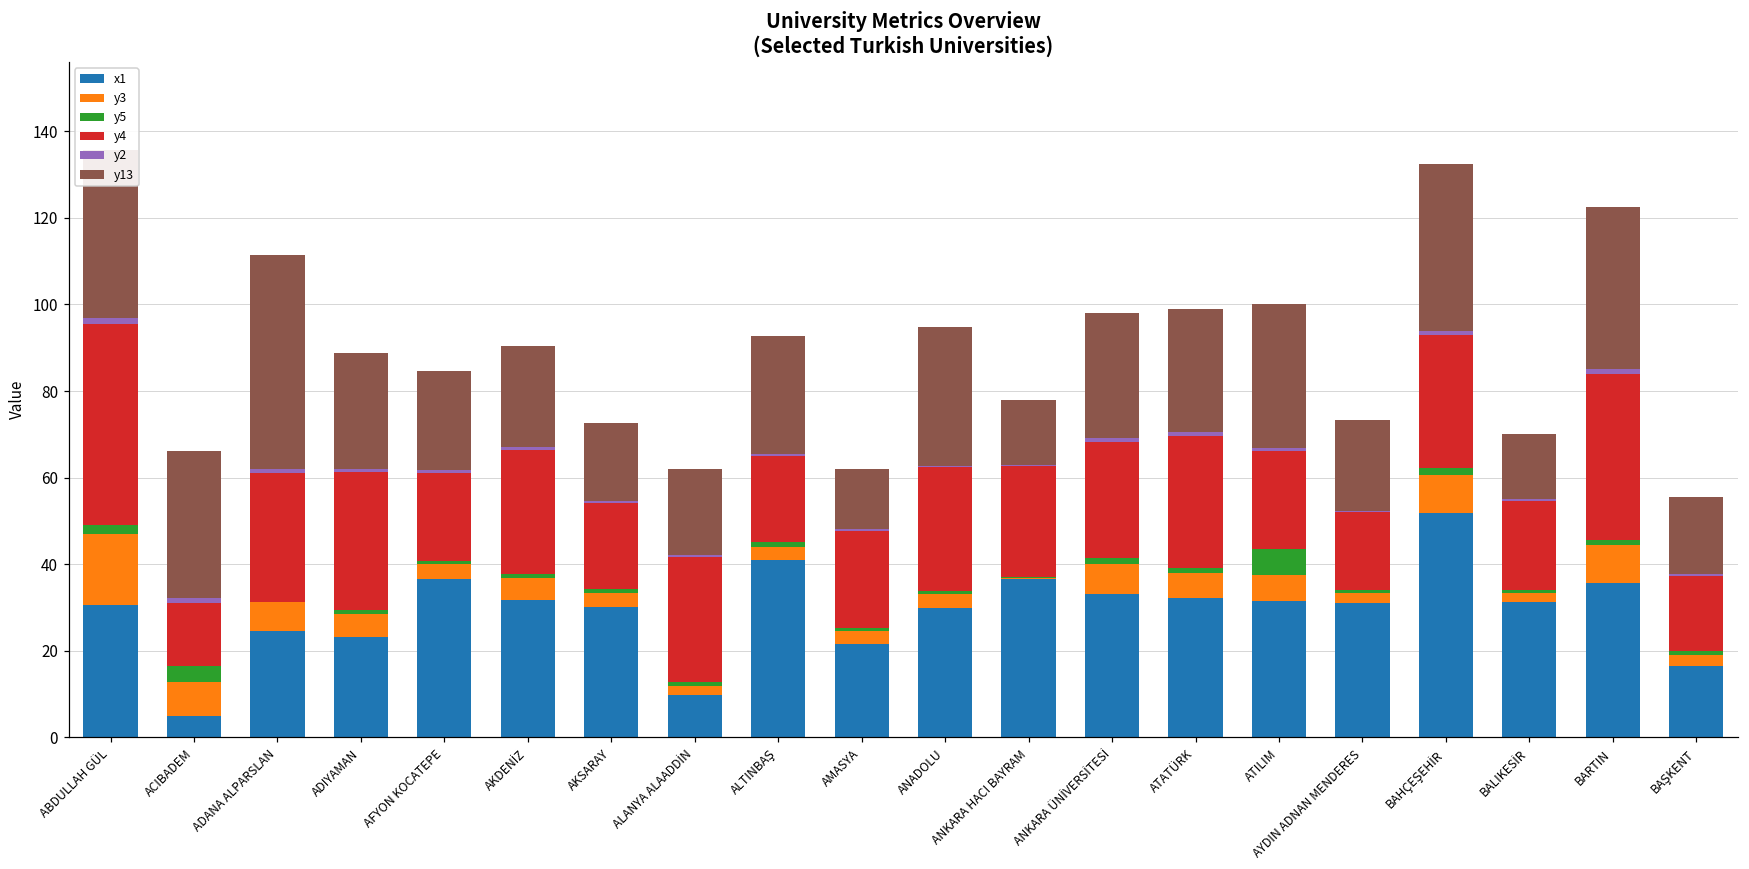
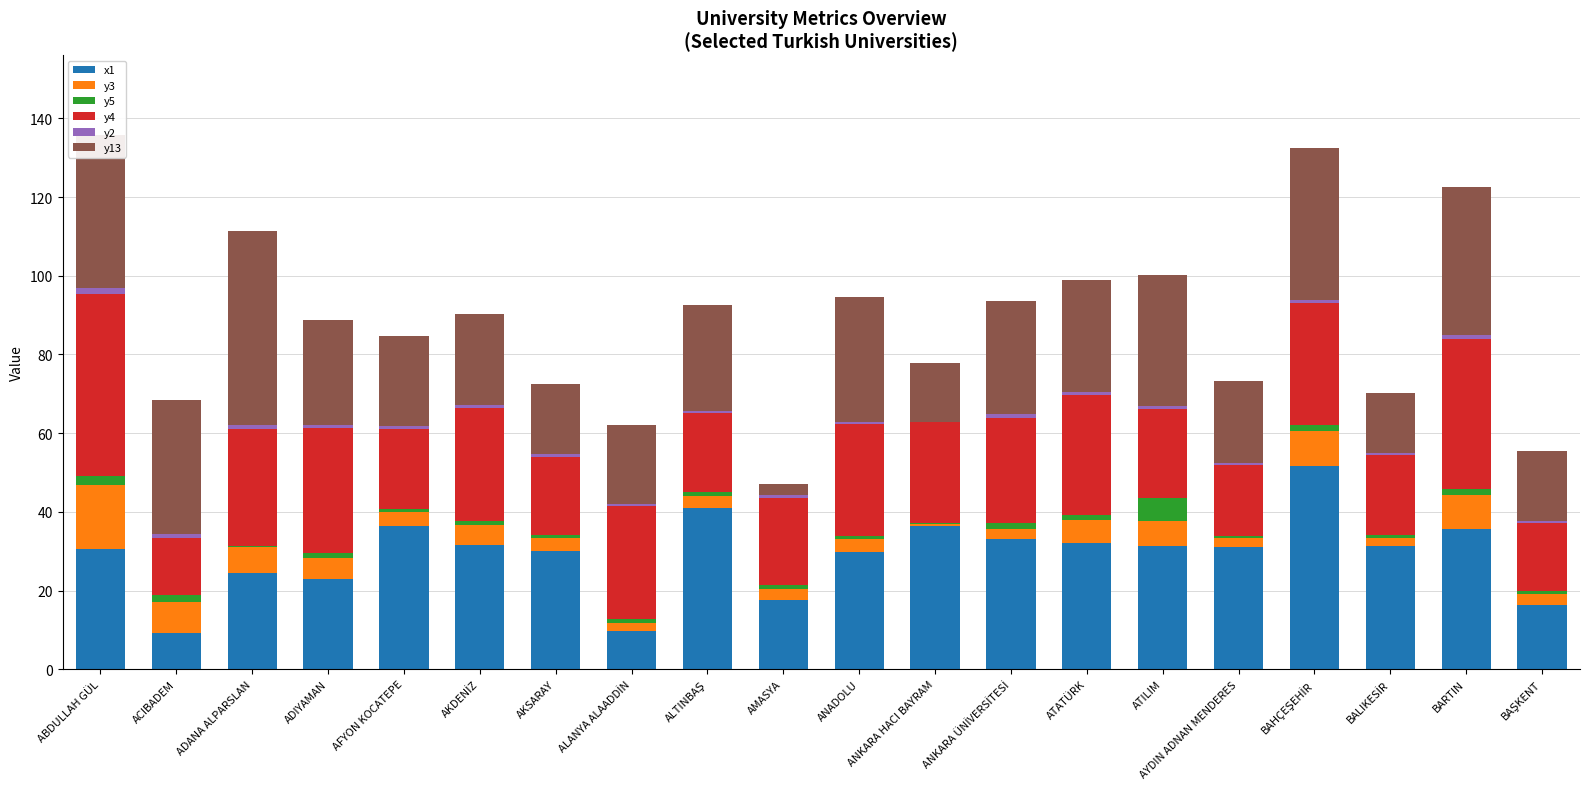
x1, ACIBADEM: 5 -> 9
y5, ACIBADEM: 4 -> 2
x1, AMASYA: 22 -> 18
y13, AMASYA: 14 -> 3
y3, ANKARA ÜNİVERSİTESİ: 7 -> 3
